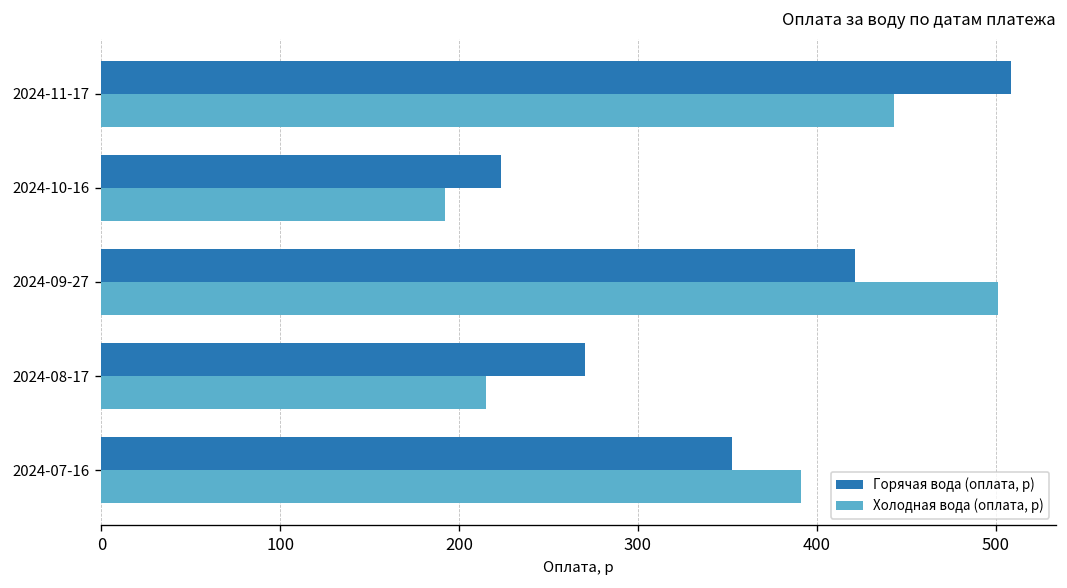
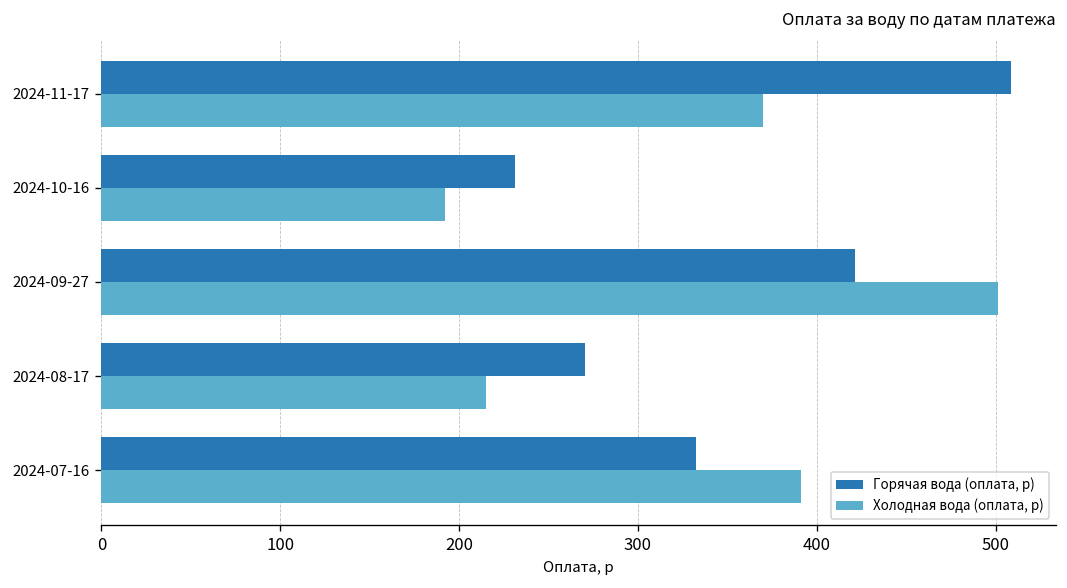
Холодная вода (оплата, р), 2024-11-17: 443 -> 370
Горячая вода (оплата, р), 2024-10-16: 223 -> 231
Горячая вода (оплата, р), 2024-07-16: 353 -> 332
